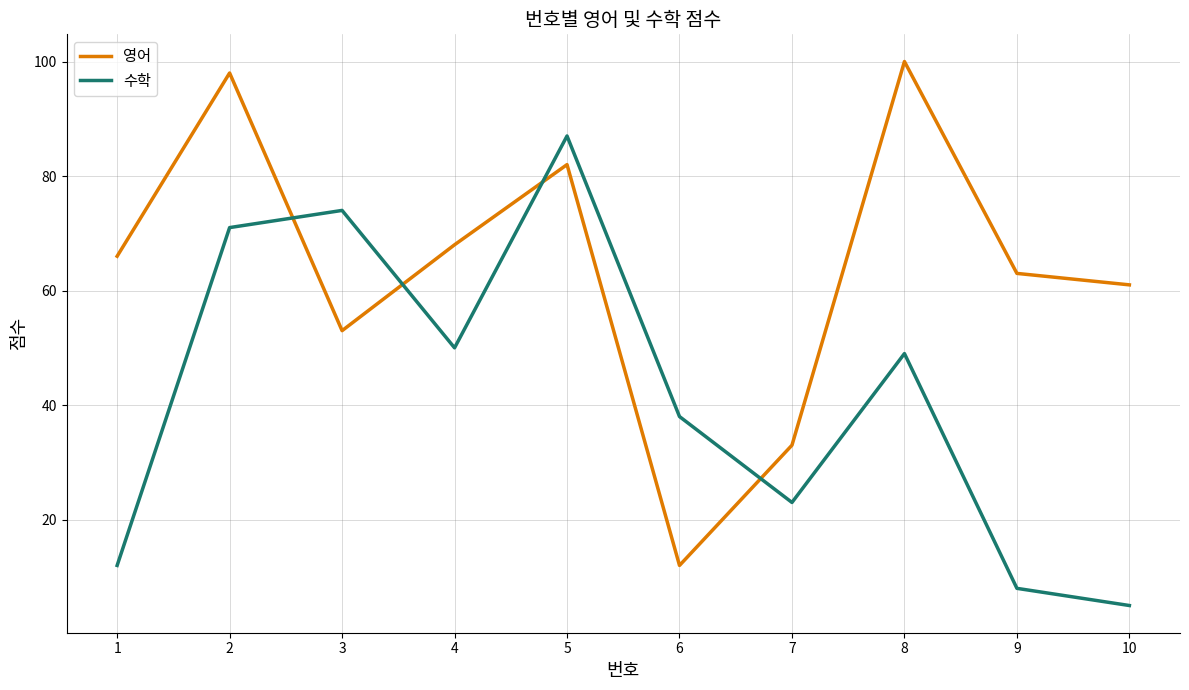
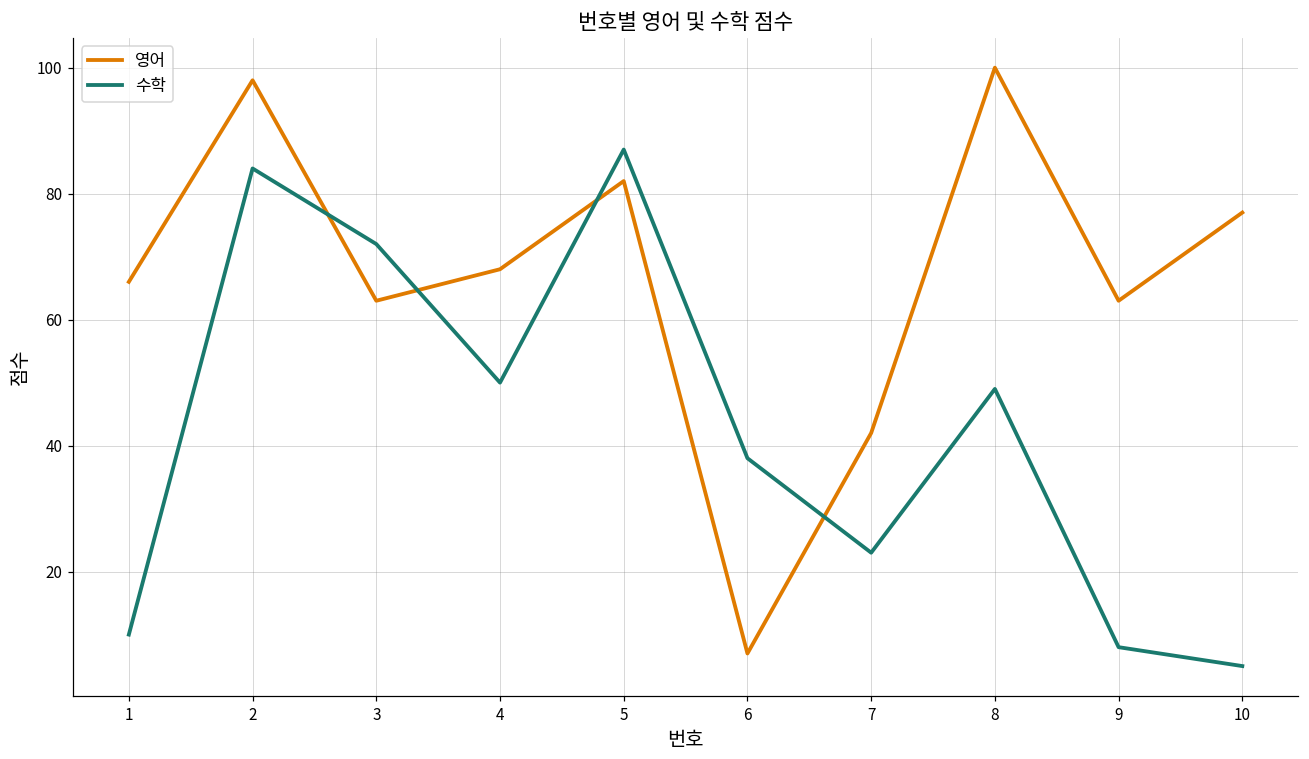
수학, 1: 12 -> 10
수학, 2: 71 -> 84
영어, 3: 53 -> 63
수학, 3: 74 -> 72
영어, 6: 12 -> 7
영어, 7: 33 -> 42
영어, 10: 61 -> 77
